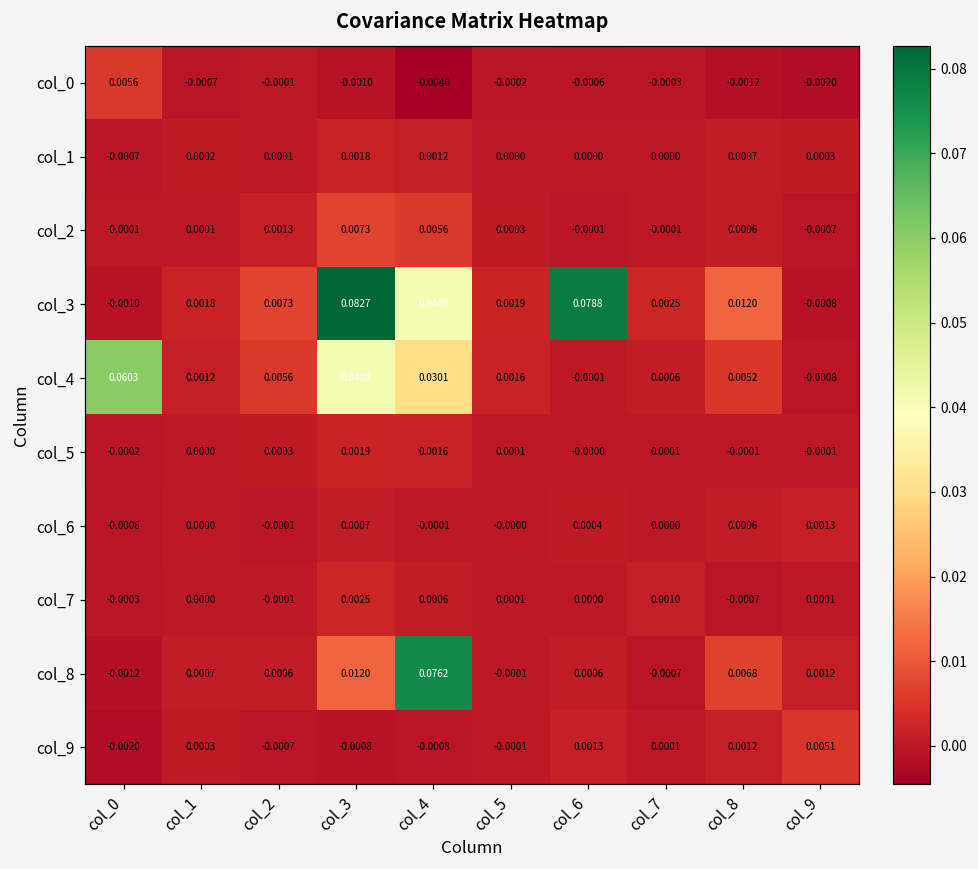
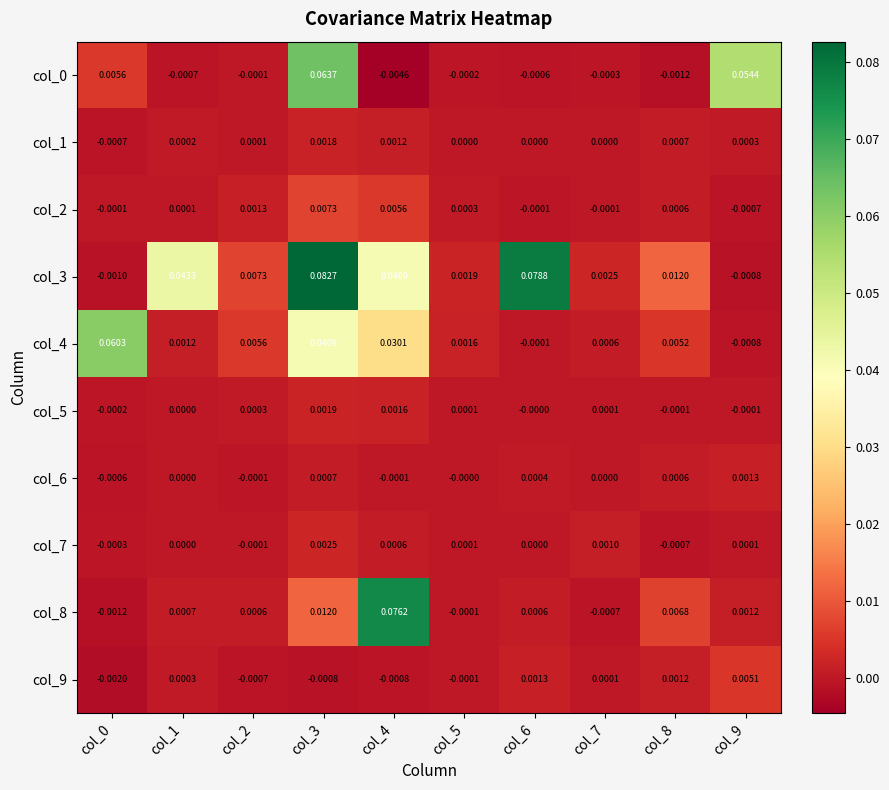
col_0, col_3: -0.0010 -> 0.0637
col_0, col_9: -0.0020 -> 0.0544
col_3, col_1: 0.0018 -> 0.0433
